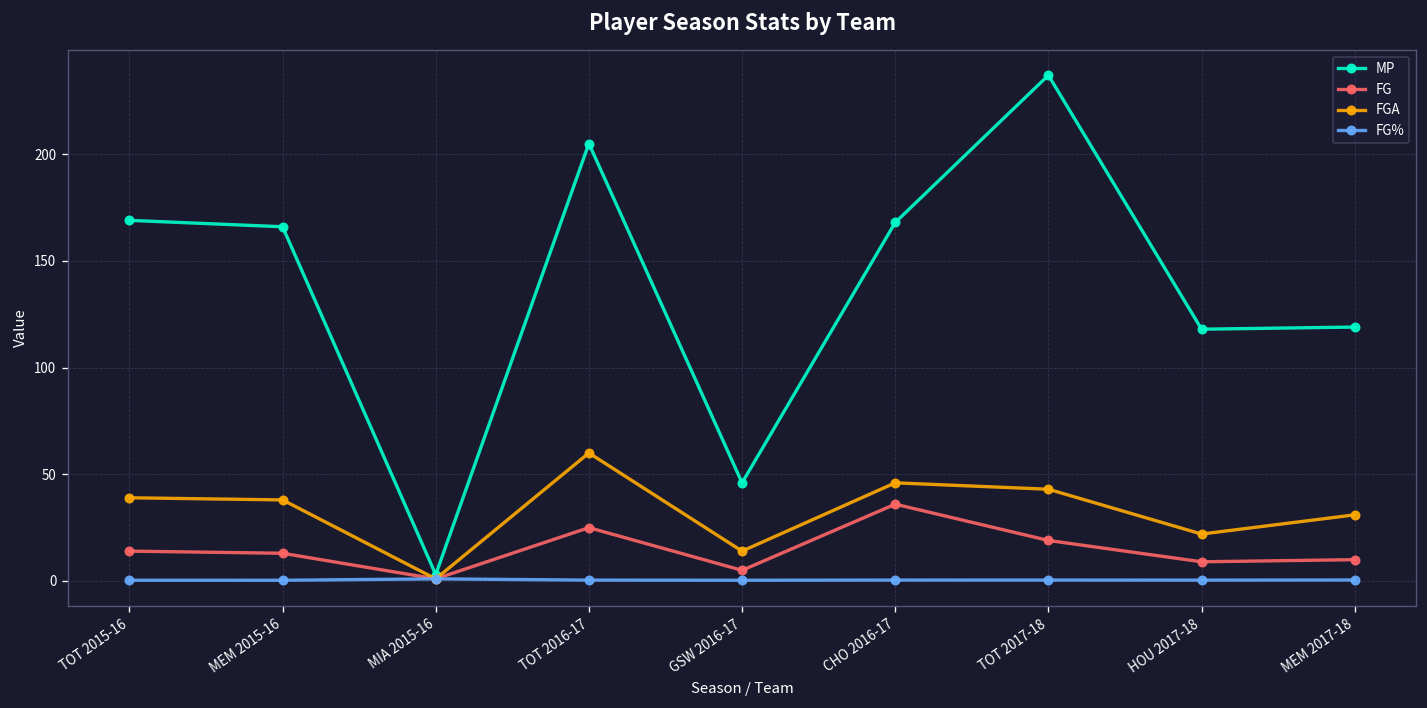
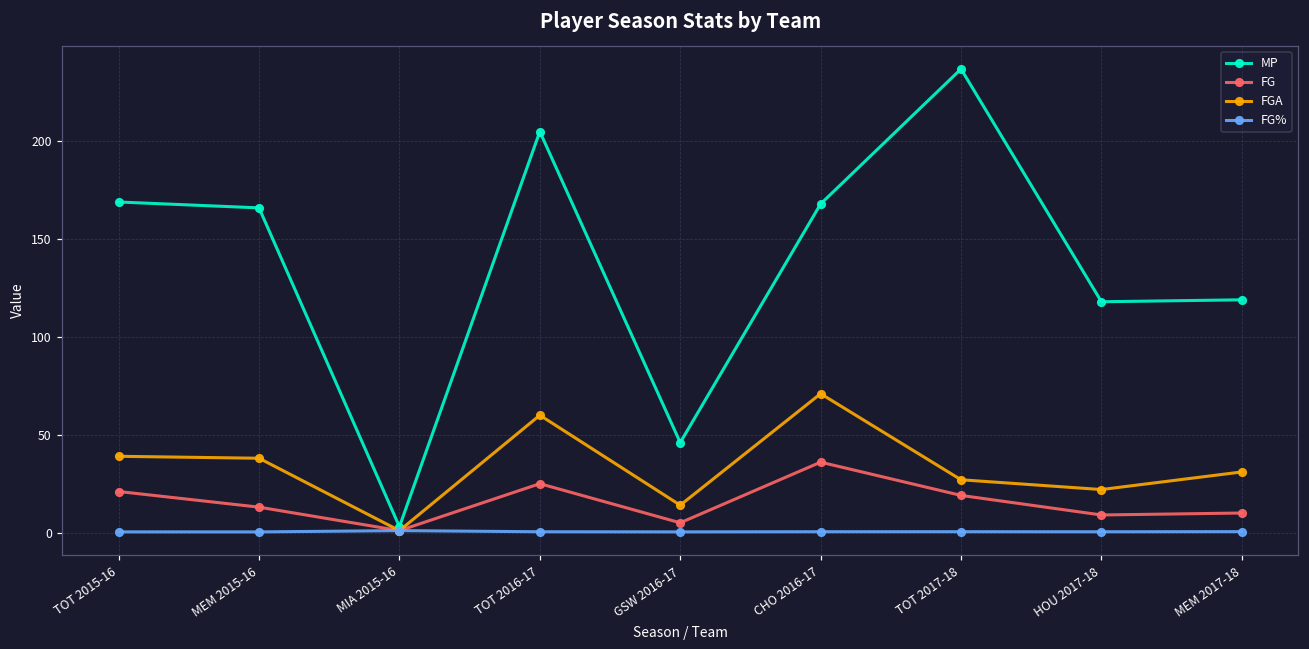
FG, TOT 2015-16: 14 -> 21
FGA, CHO 2016-17: 46 -> 71
FGA, TOT 2017-18: 43 -> 27
